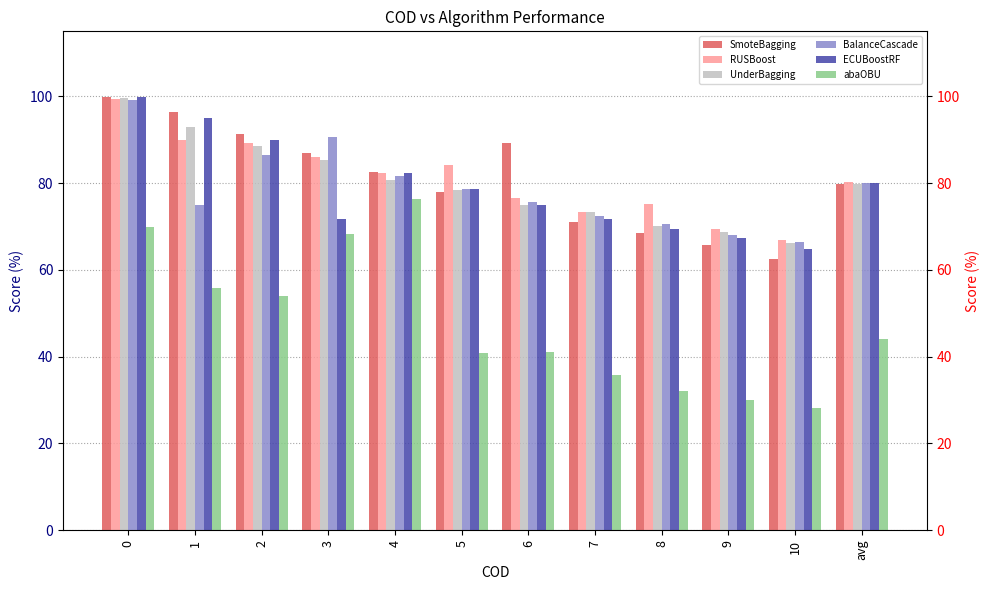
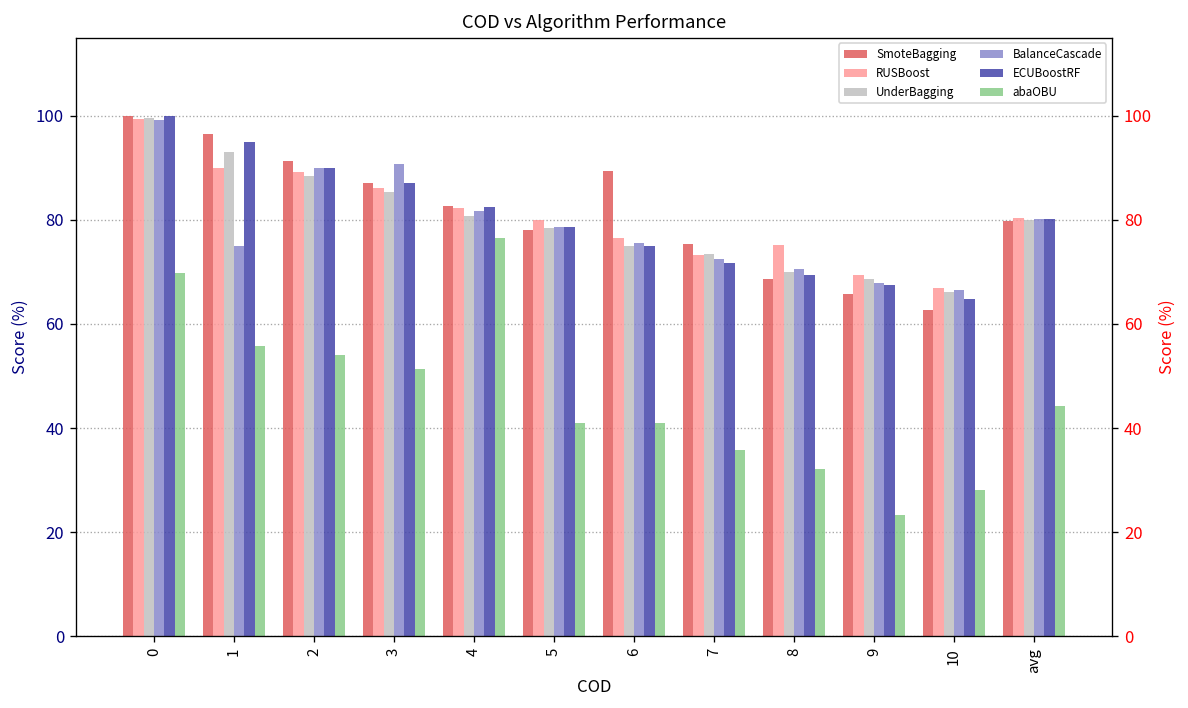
BalanceCascade, 2: 87 -> 90
ECUBoostRF, 3: 72 -> 87
abaOBU, 3: 68 -> 51
RUSBoost, 5: 84 -> 80
SmoteBagging, 7: 71 -> 75
abaOBU, 9: 30 -> 23
